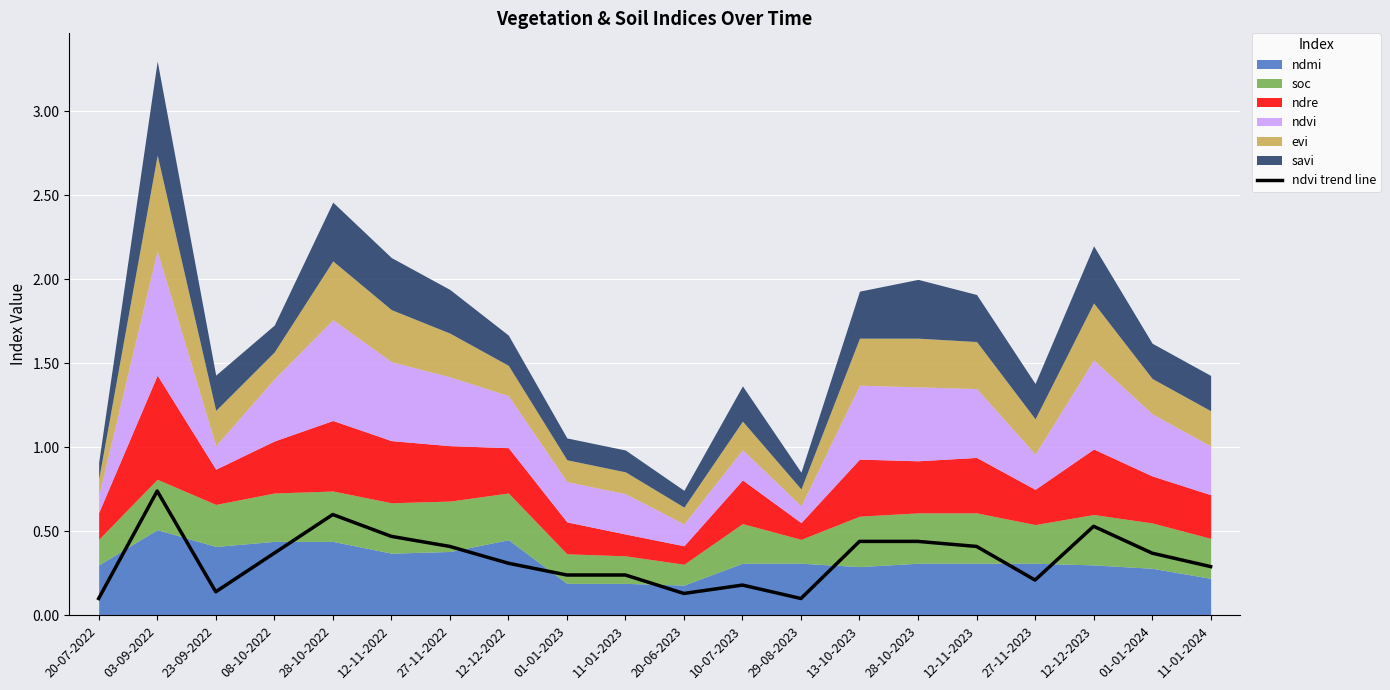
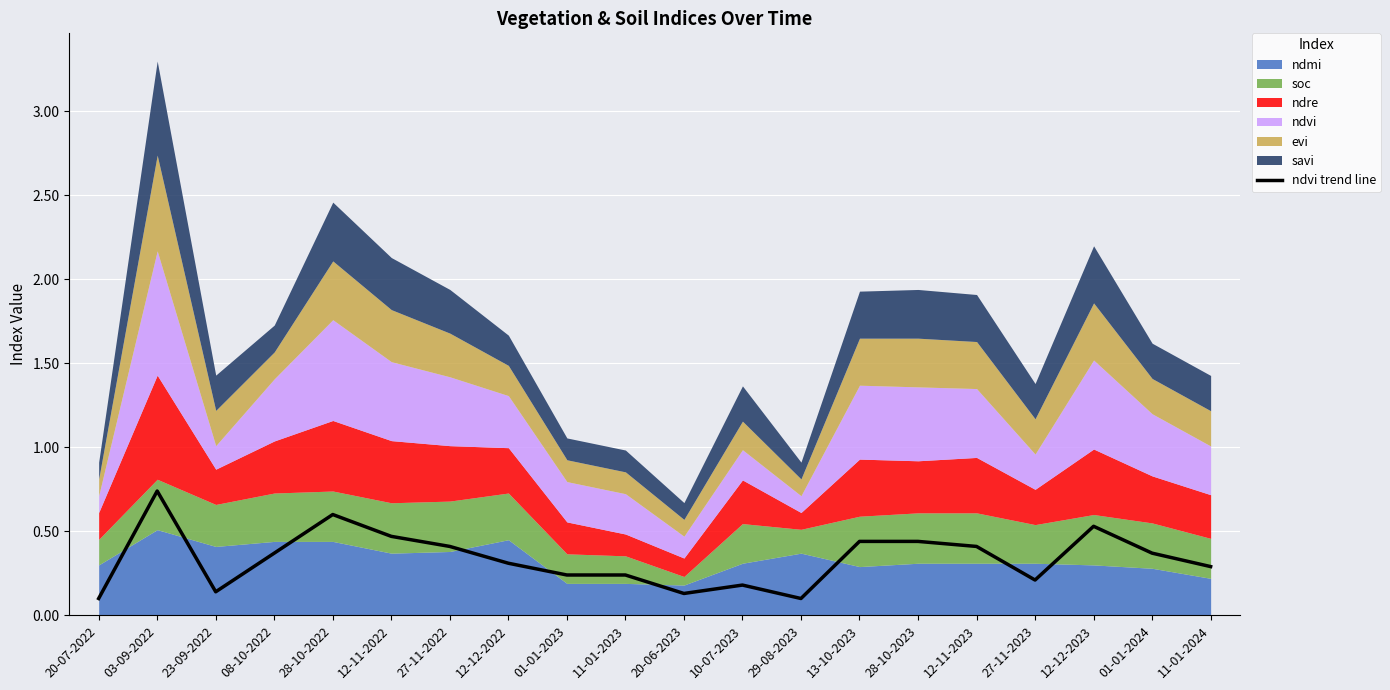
soc, 20-06-2023: 0.12 -> 0.05
ndmi, 29-08-2023: 0.31 -> 0.37
savi, 28-10-2023: 0.35 -> 0.29
